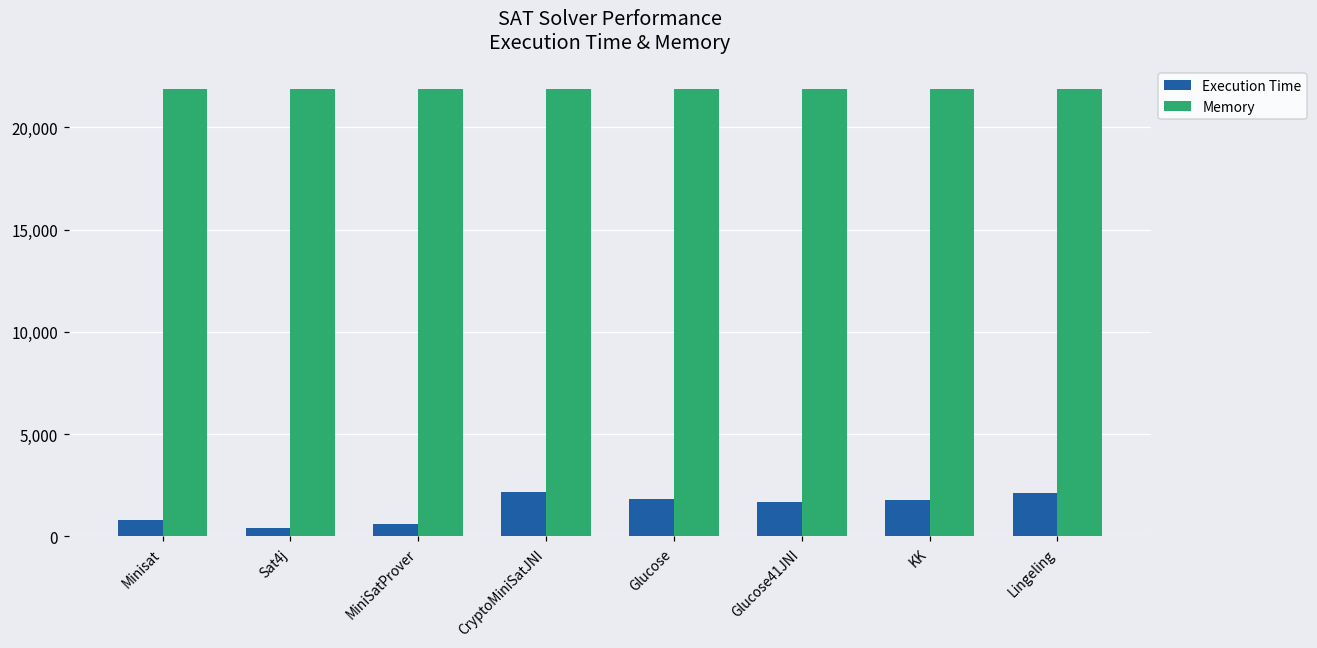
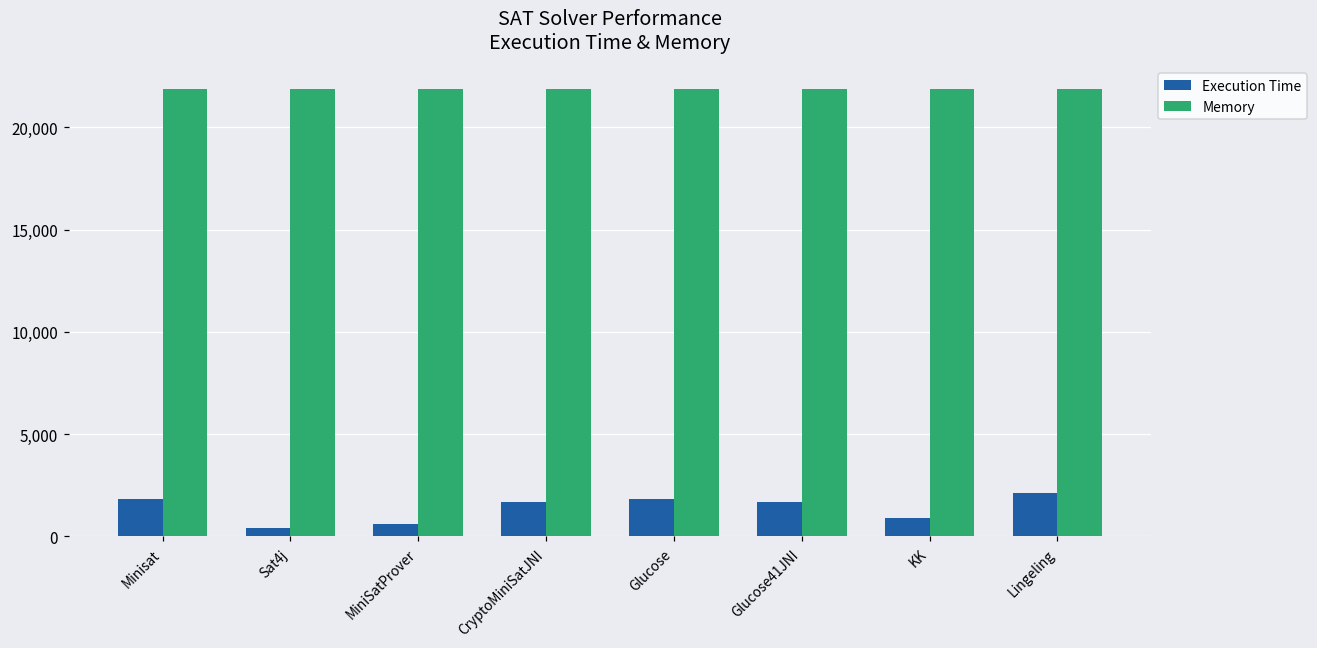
Execution Time, Minisat: 800 -> 1,800
Execution Time, CryptoMiniSatJNI: 2,200 -> 1,700
Execution Time, KK: 1,800 -> 900
